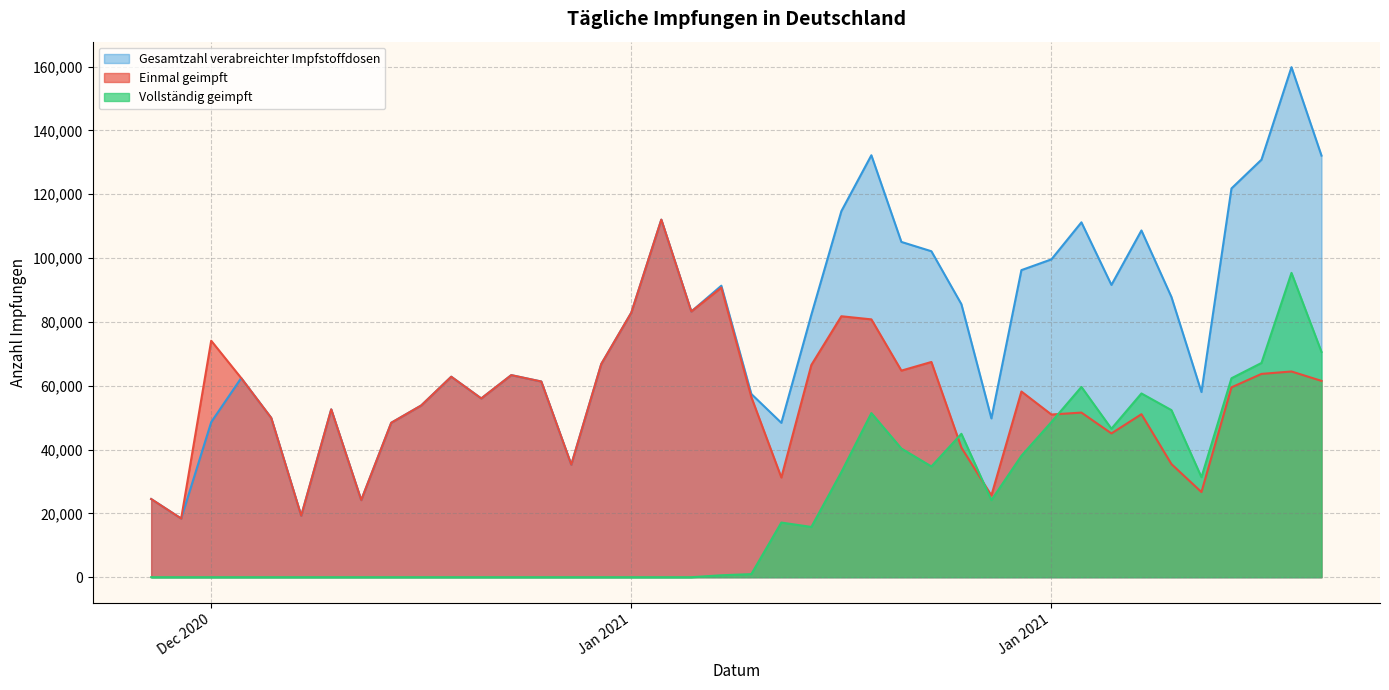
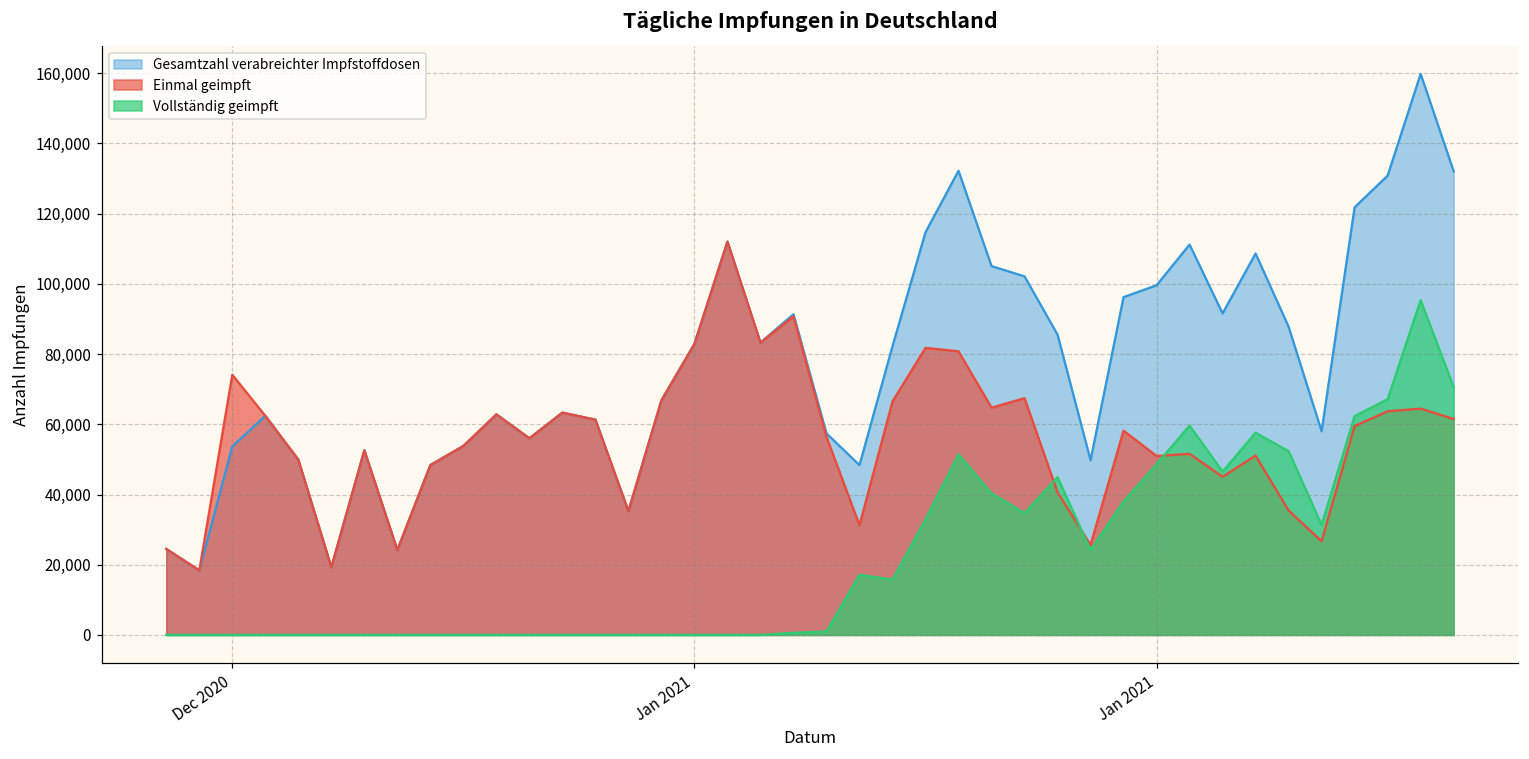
Gesamtzahl verabreichter Impfstoffdosen, Dec 2020: 49,000 -> 54,000
